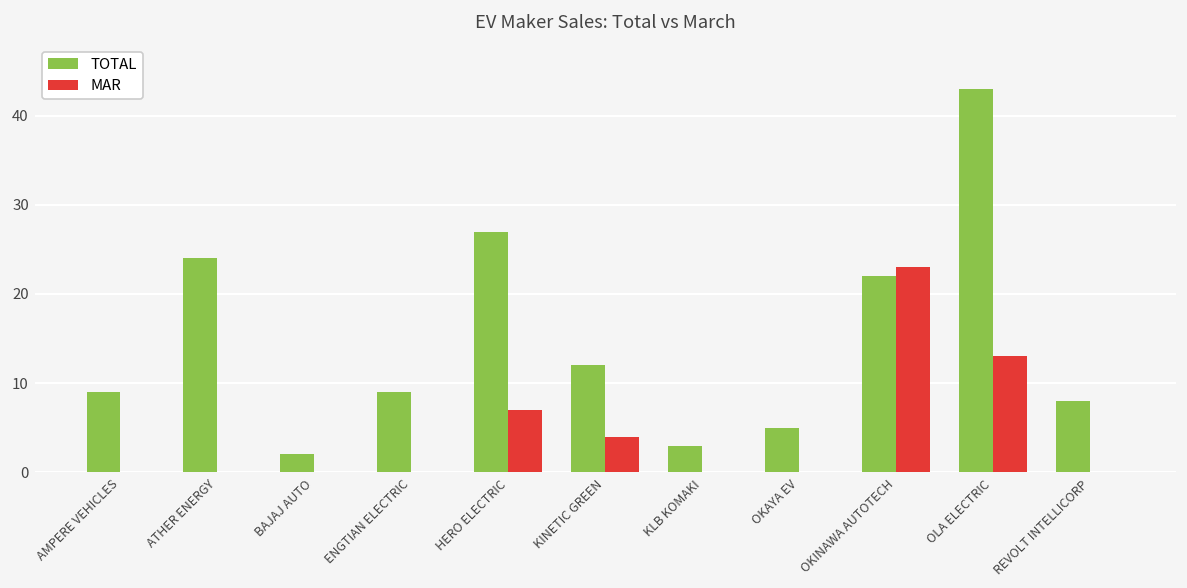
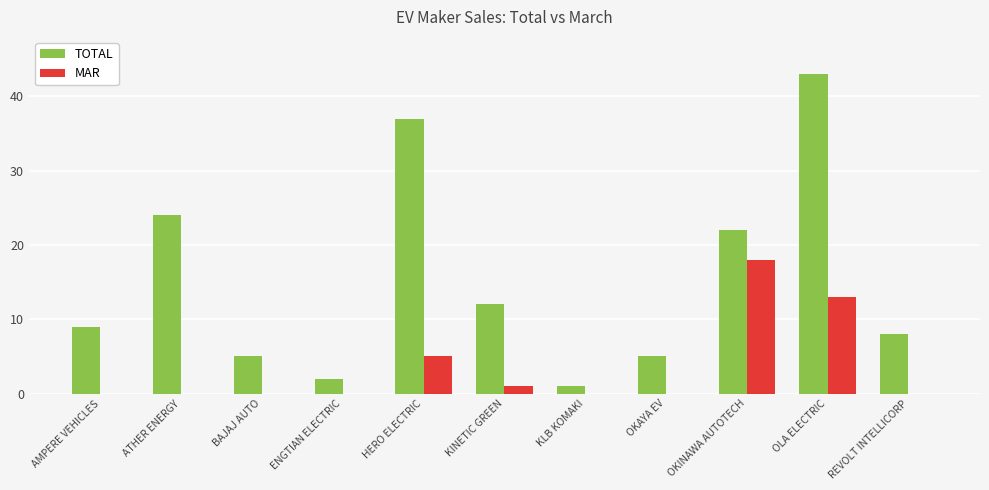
TOTAL, BAJAJ AUTO: 2 -> 5
TOTAL, ENGTIAN ELECTRIC: 9 -> 2
TOTAL, HERO ELECTRIC: 27 -> 37
MAR, HERO ELECTRIC: 7 -> 5
MAR, KINETIC GREEN: 4 -> 1
TOTAL, KLB KOMAKI: 3 -> 1
MAR, OKINAWA AUTOTECH: 23 -> 18
